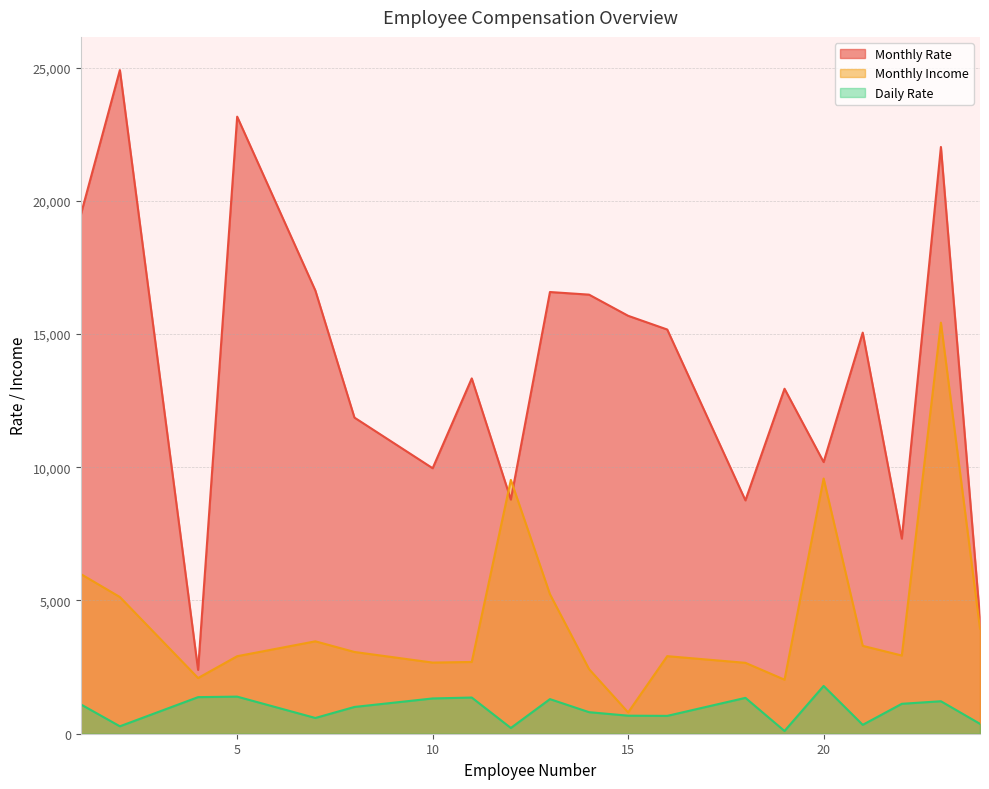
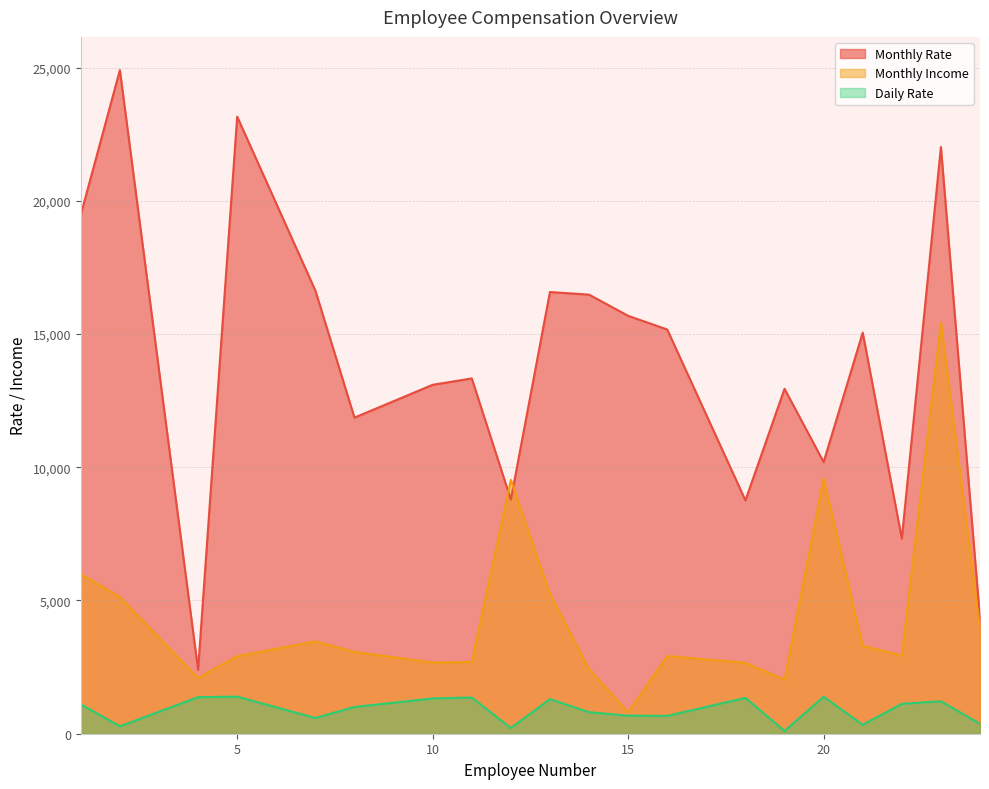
Monthly Rate, 10: 10,000 -> 13,100
Daily Rate, 20: 1,800 -> 1,400
